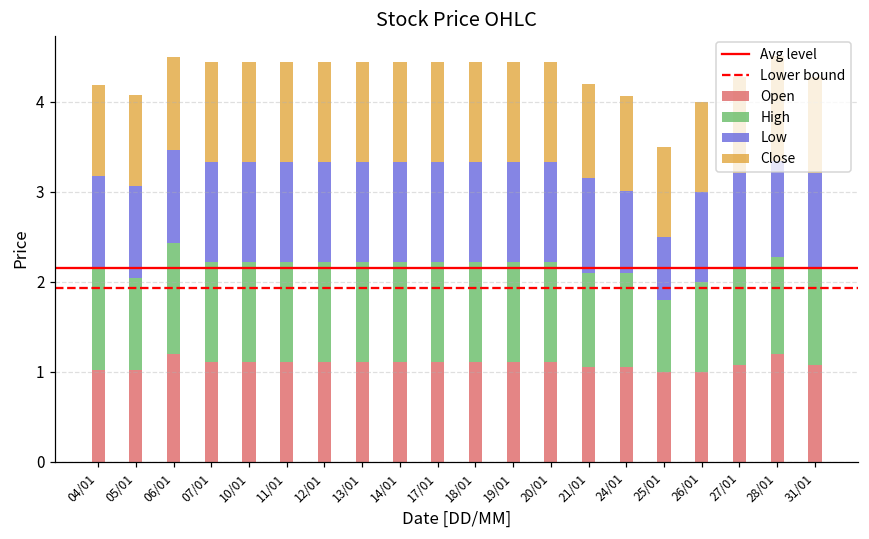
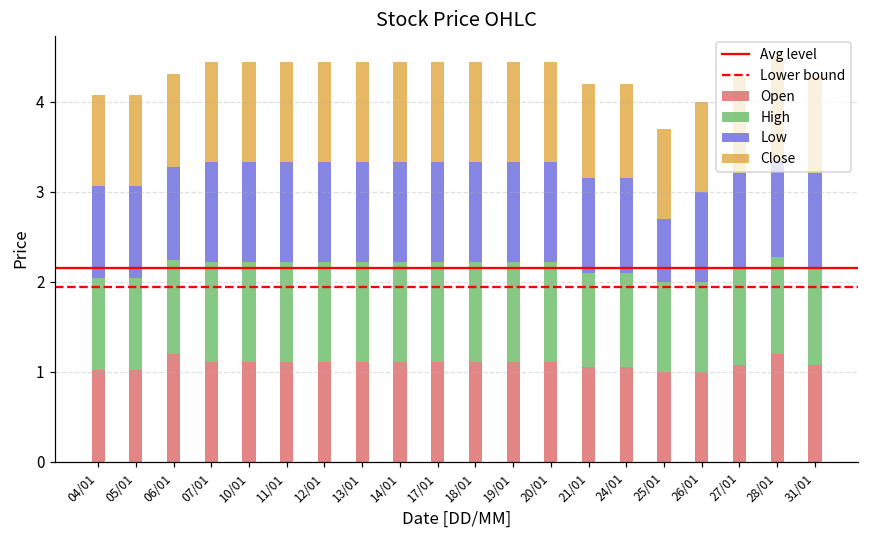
High, 04/01: 1.1 -> 1.0
High, 06/01: 1.2 -> 1.0
Low, 24/01: 0.9 -> 1.0
High, 25/01: 0.8 -> 1.0
